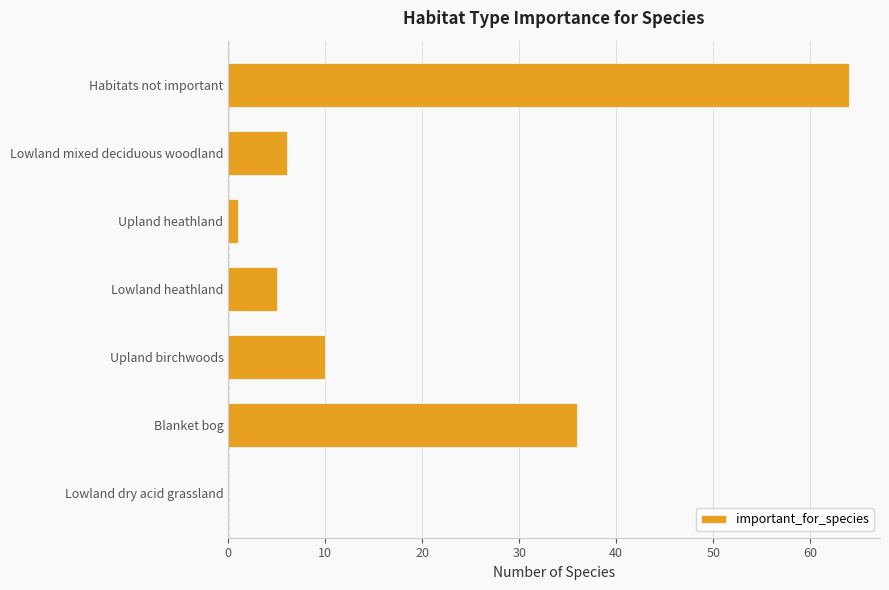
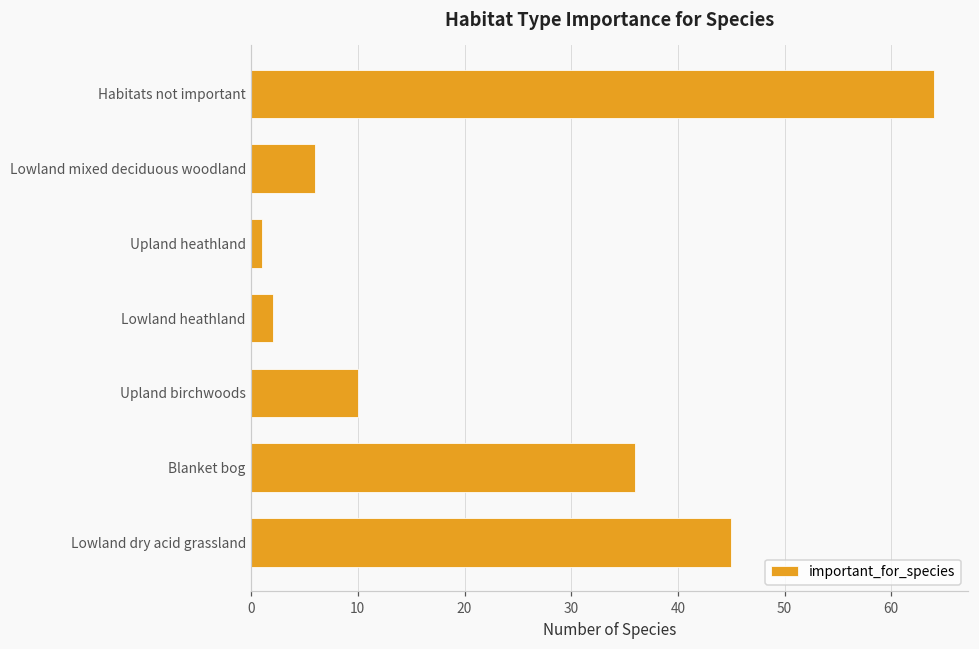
Lowland heathland: 5 -> 2
Lowland dry acid grassland: 0 -> 45
